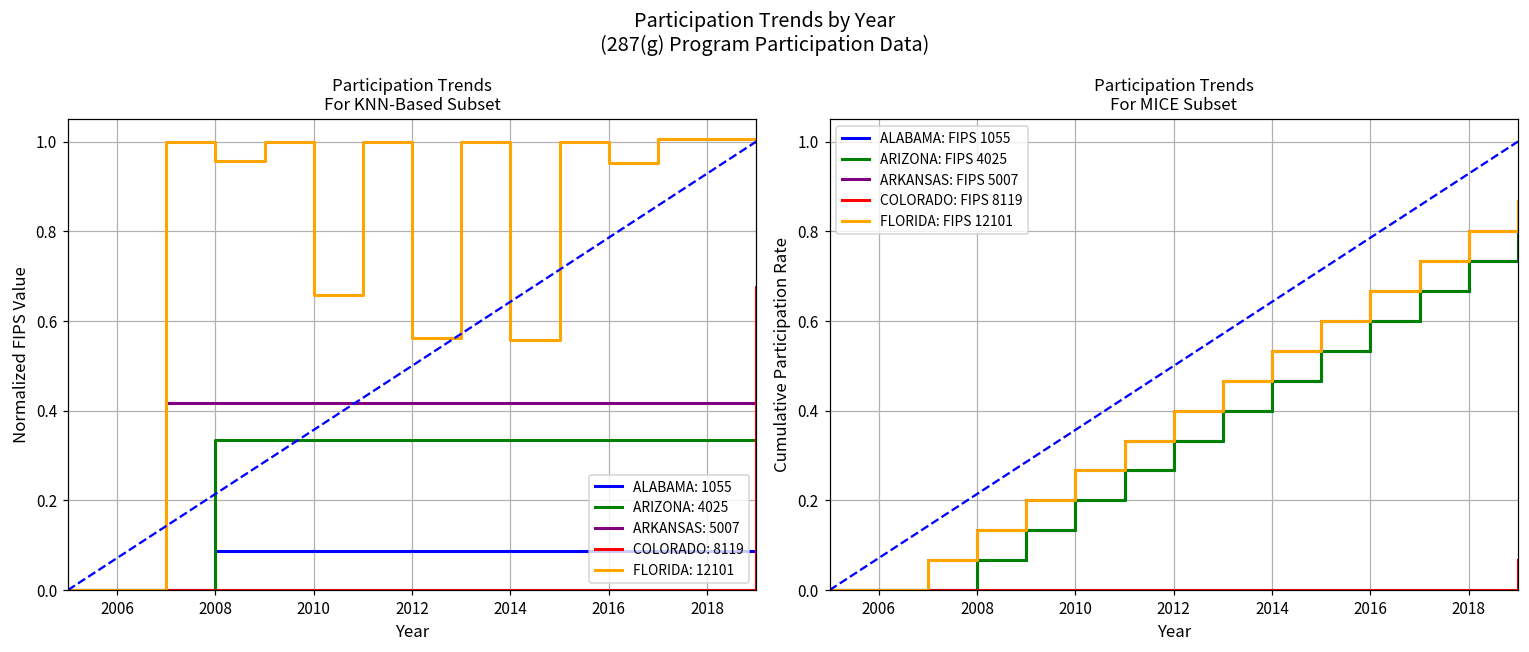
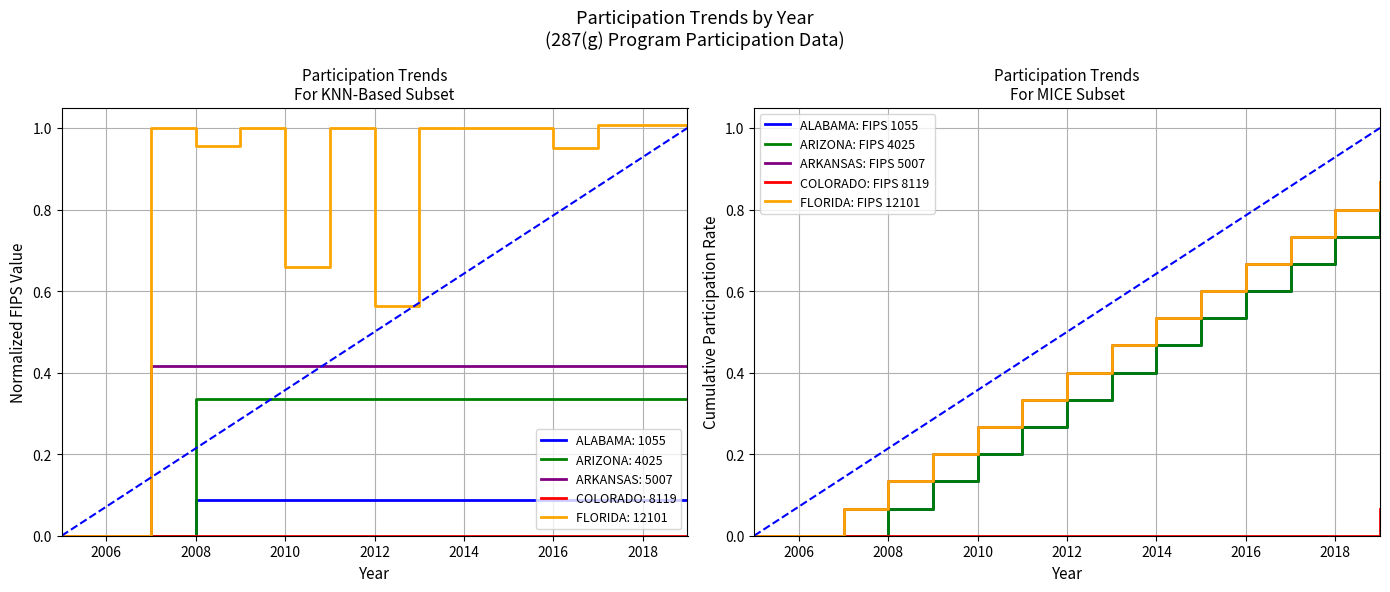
Participation Trends For KNN-Based Subset, FLORIDA: 12101, 2014: 0.56 -> 1.00
